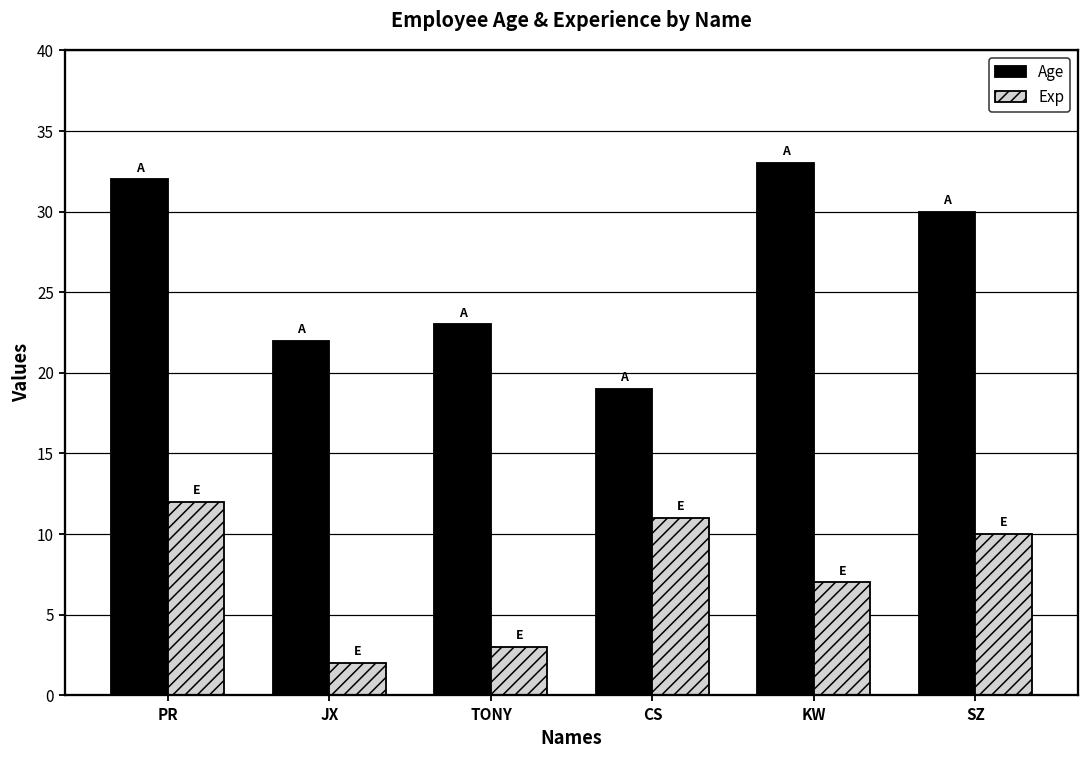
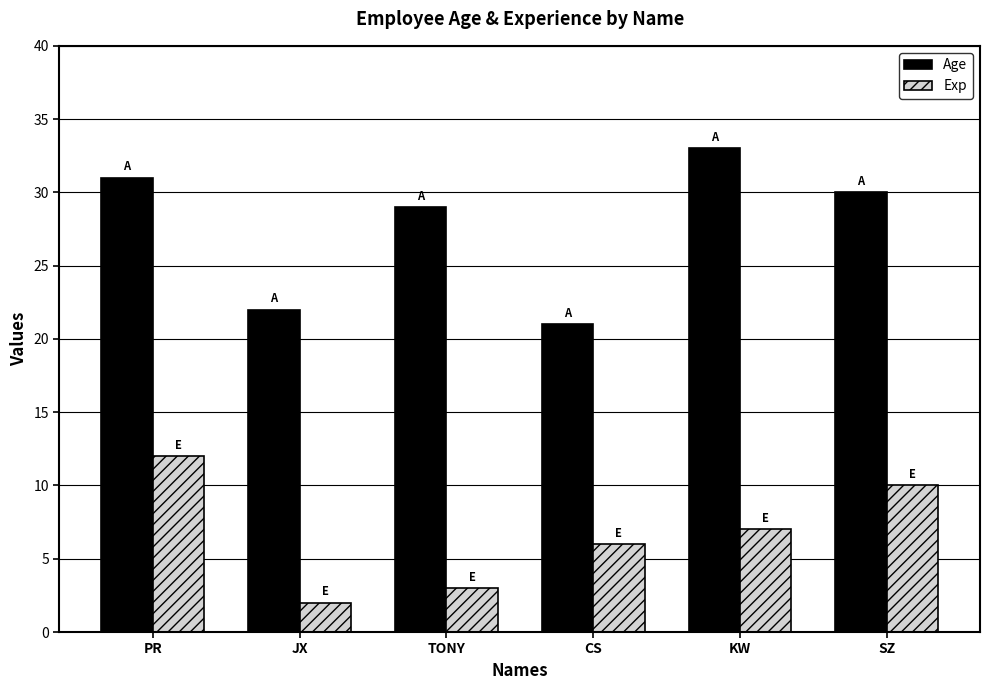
Age, PR: 32 -> 31
Age, TONY: 23 -> 29
Age, CS: 19 -> 21
Exp, CS: 11 -> 6
